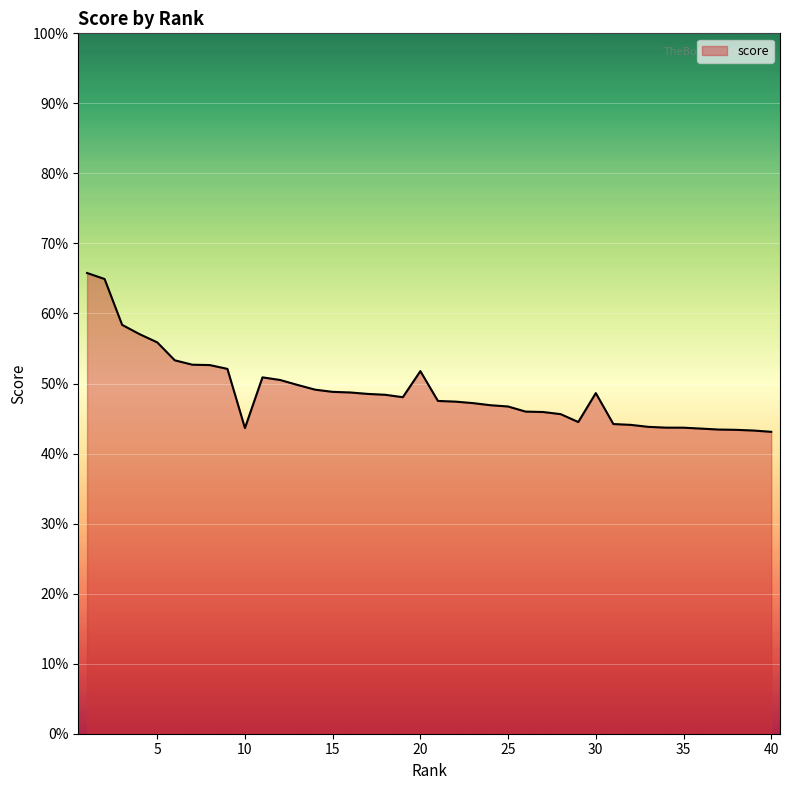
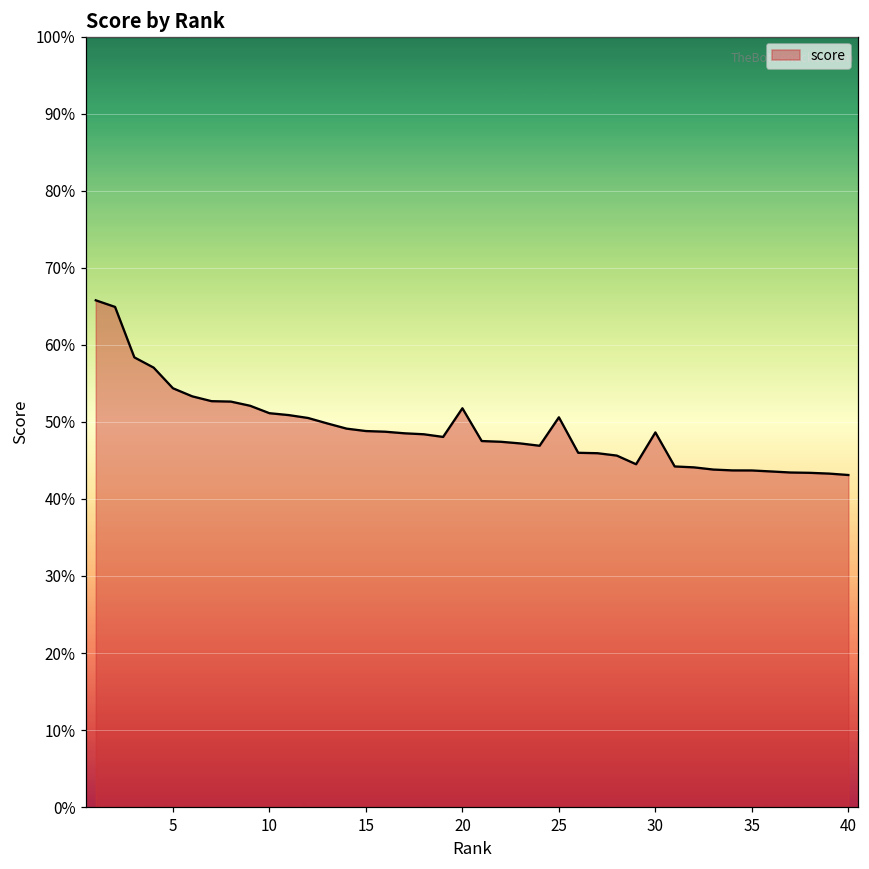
5: 56% -> 54%
10: 44% -> 51%
25: 47% -> 51%
